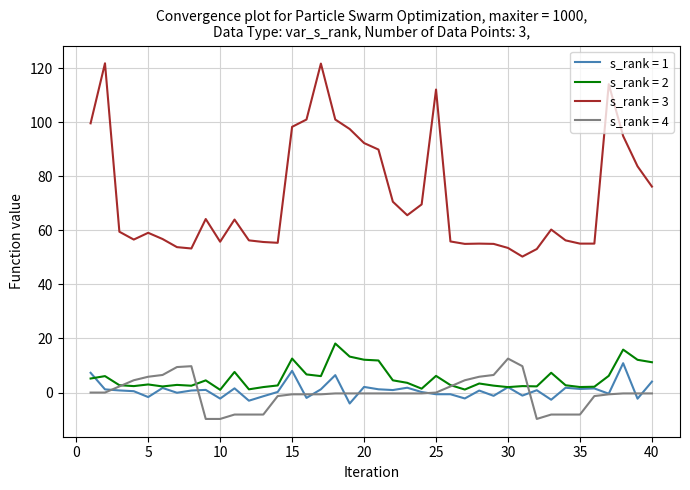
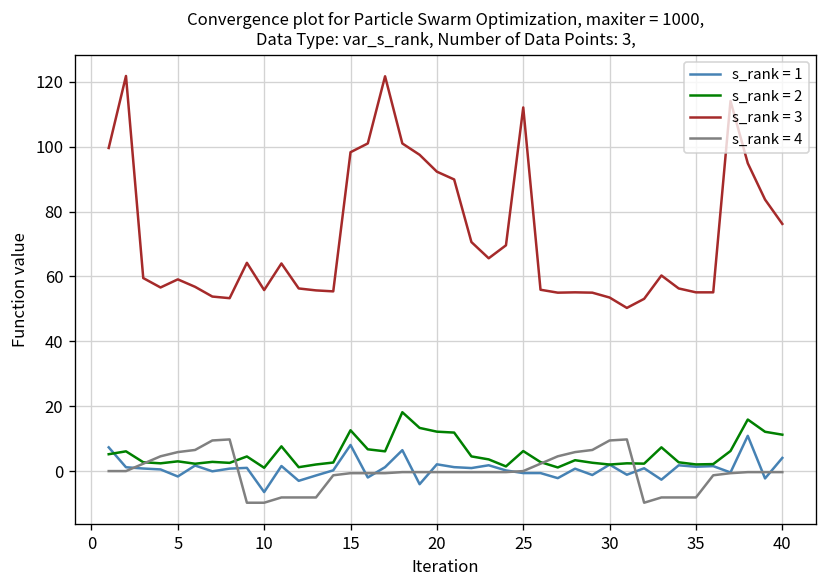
s_rank = 1, 10: -2 -> -6
s_rank = 4, 30: 13 -> 9
